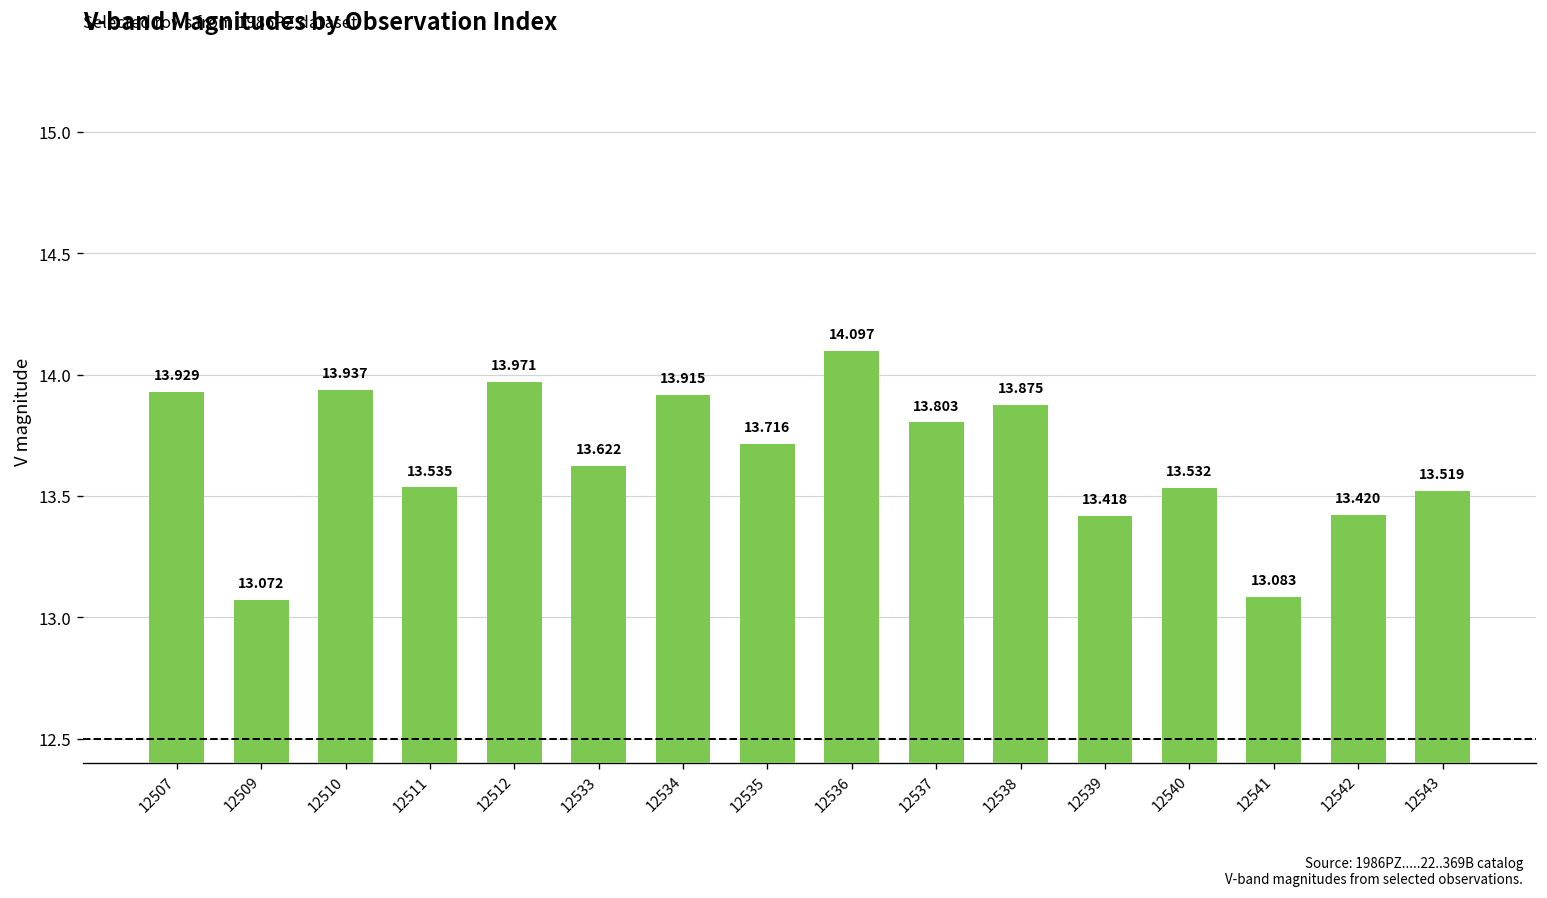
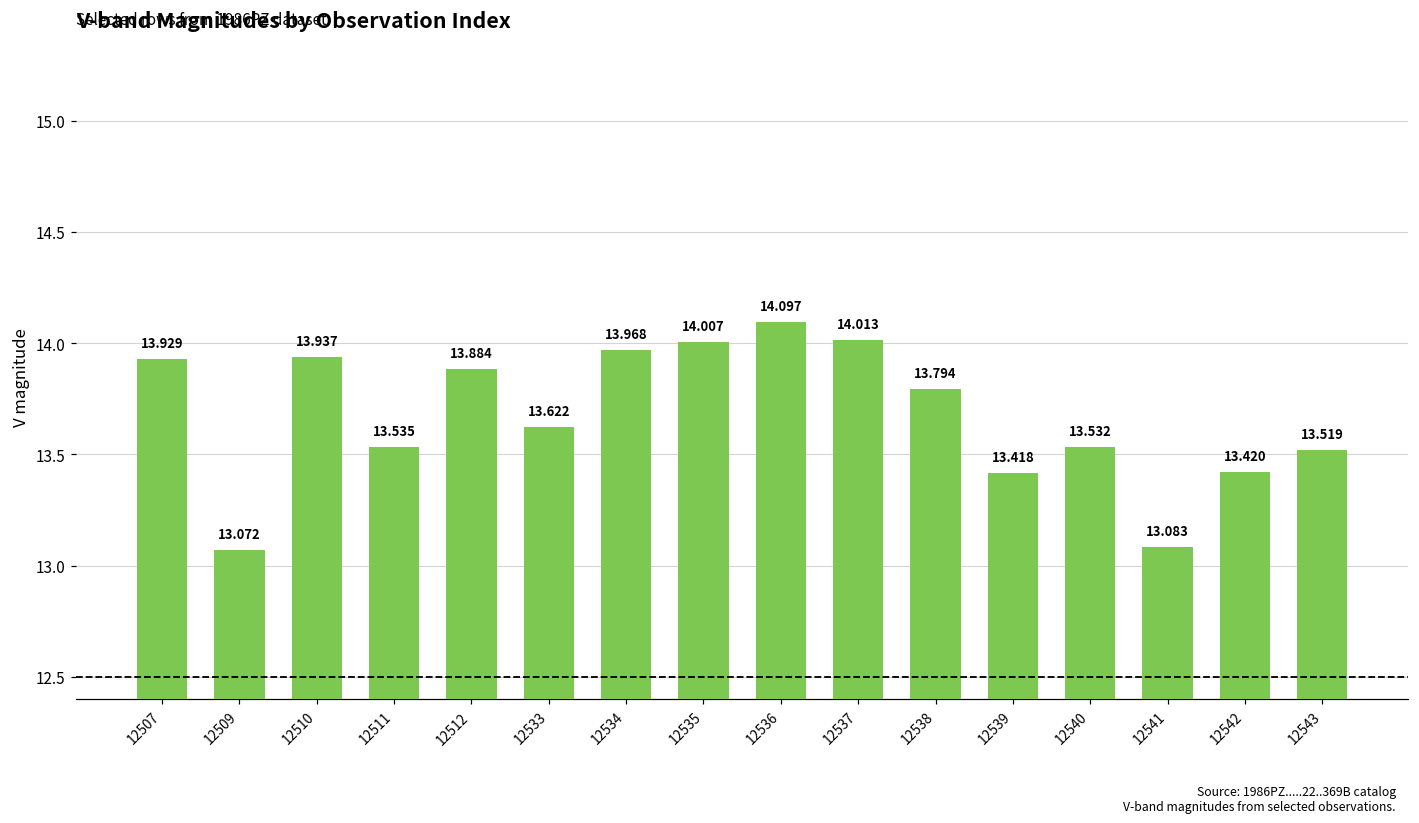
12512: 13.971 -> 13.884
12534: 13.915 -> 13.968
12535: 13.716 -> 14.007
12537: 13.803 -> 14.013
12538: 13.875 -> 13.794
